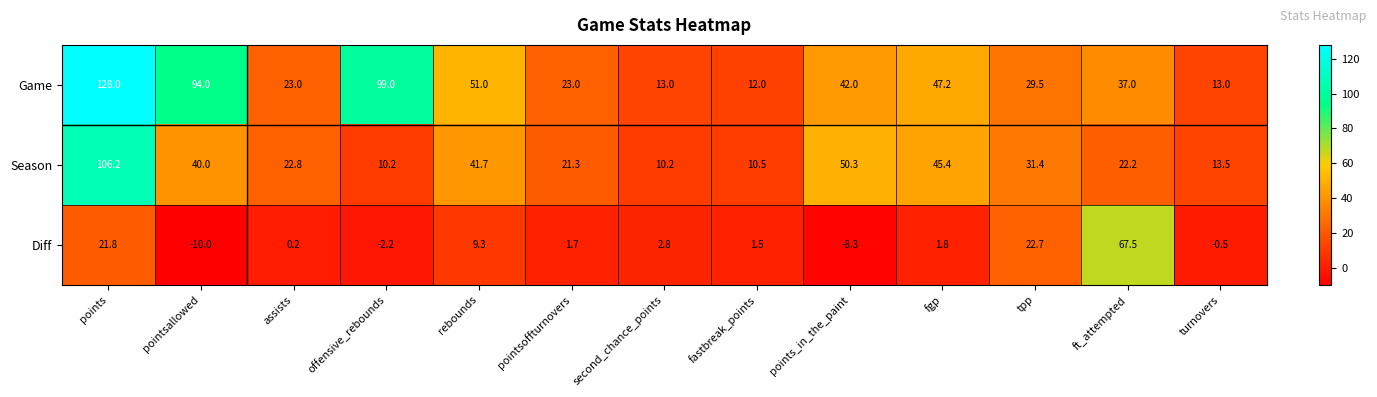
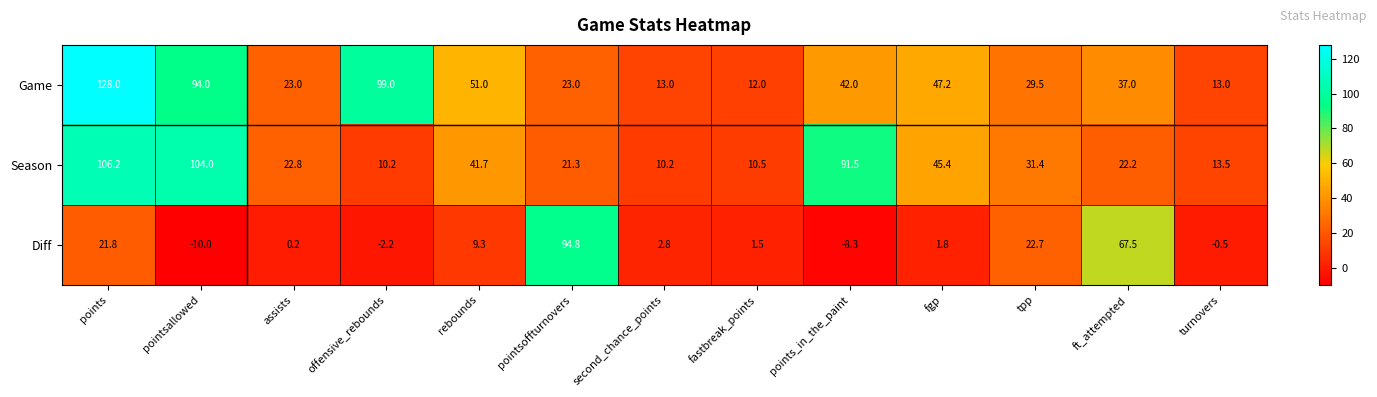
Season, pointsallowed: 40.0 -> 104.0
Season, points_in_the_paint: 50.3 -> 91.5
Diff, pointsoffturnovers: 1.7 -> 94.8
